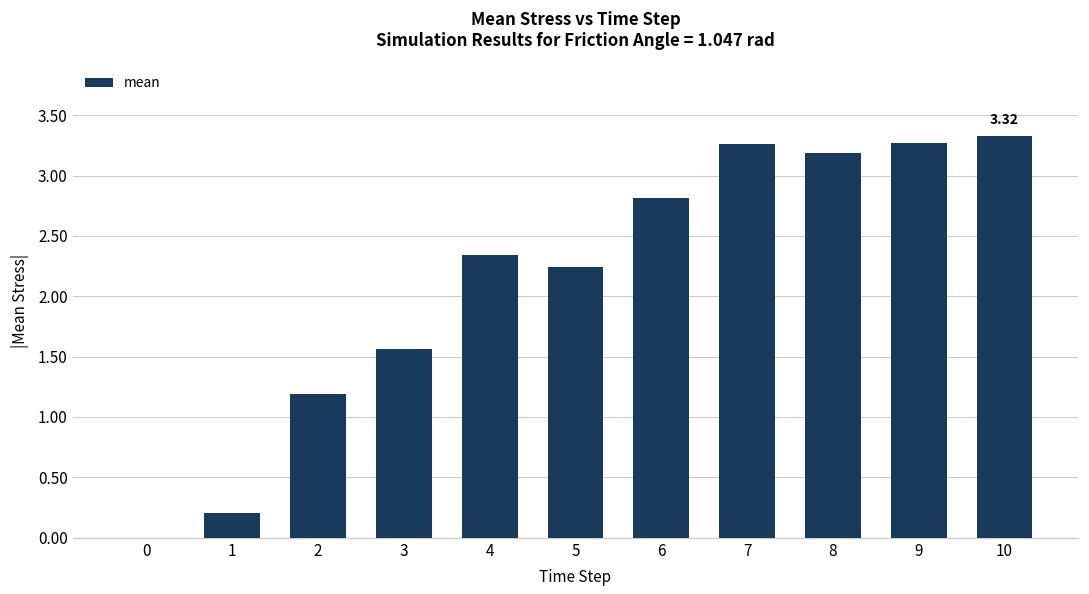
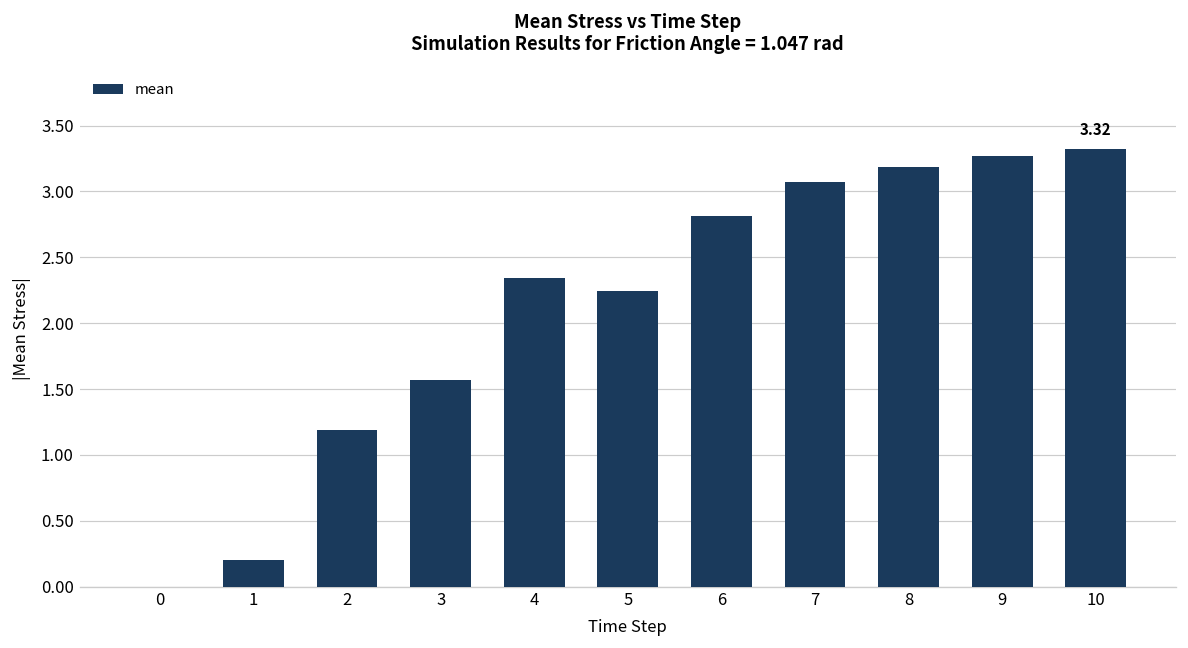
7: 3.26 -> 3.07
